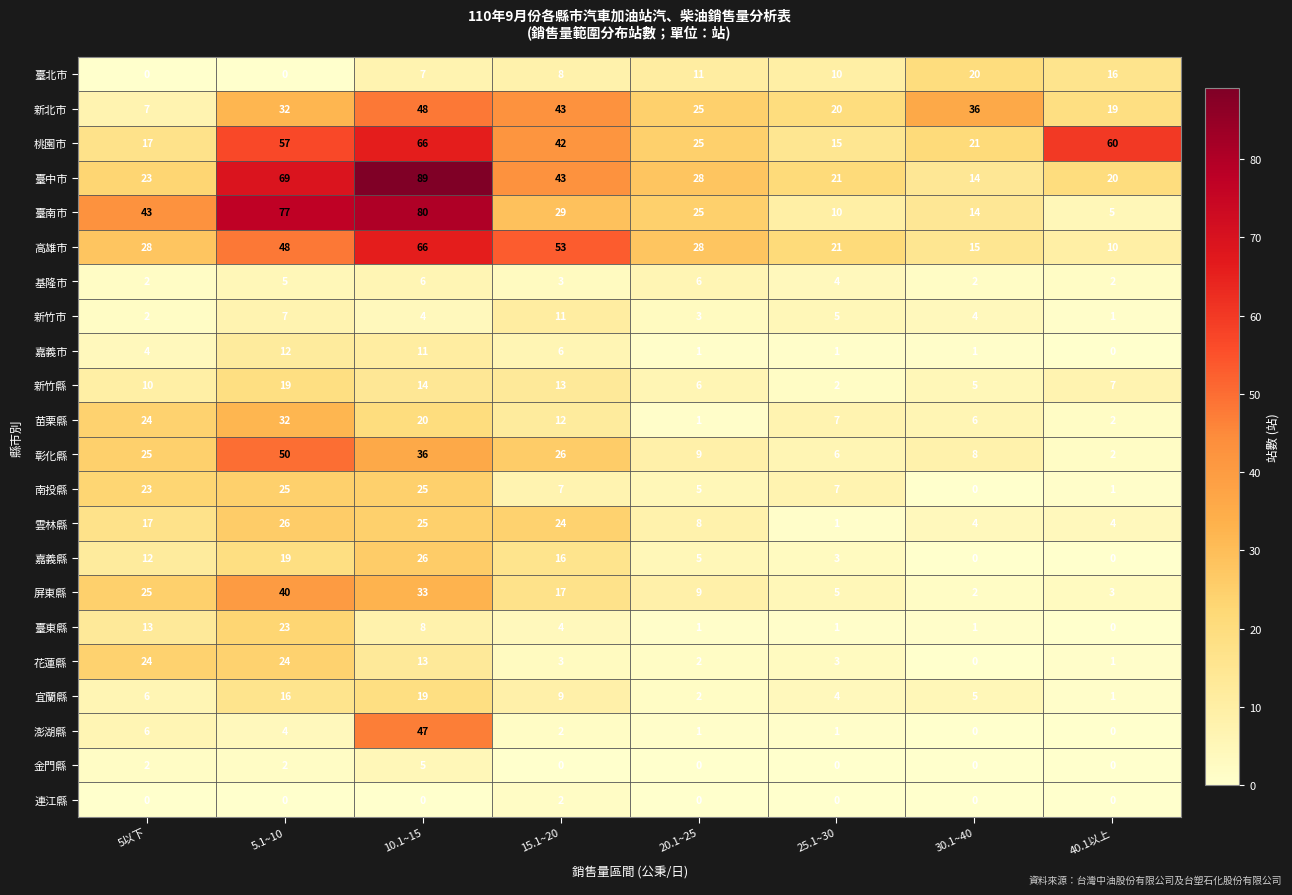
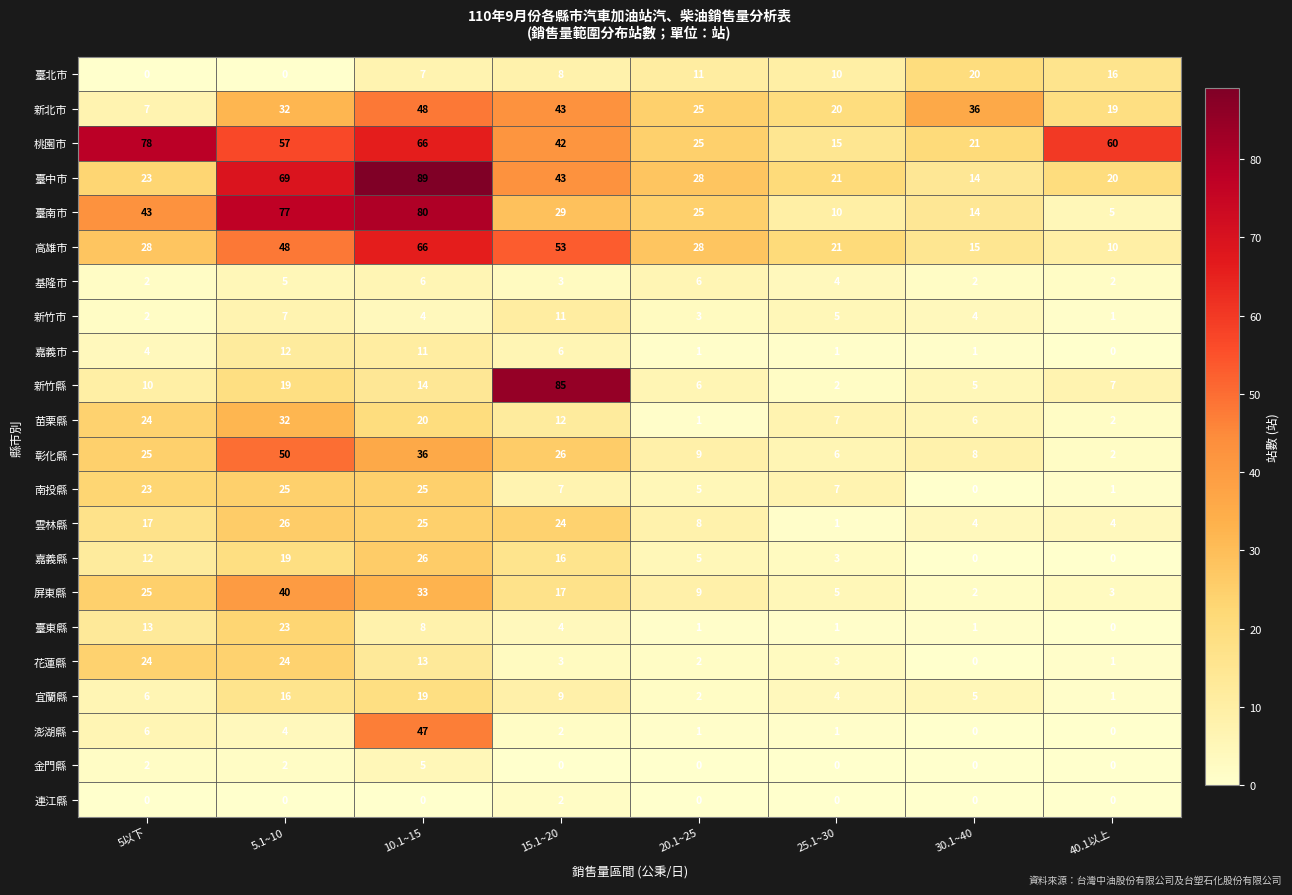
桃園市, 5以下: 17 -> 78
新竹縣, 15.1~20: 13 -> 85
